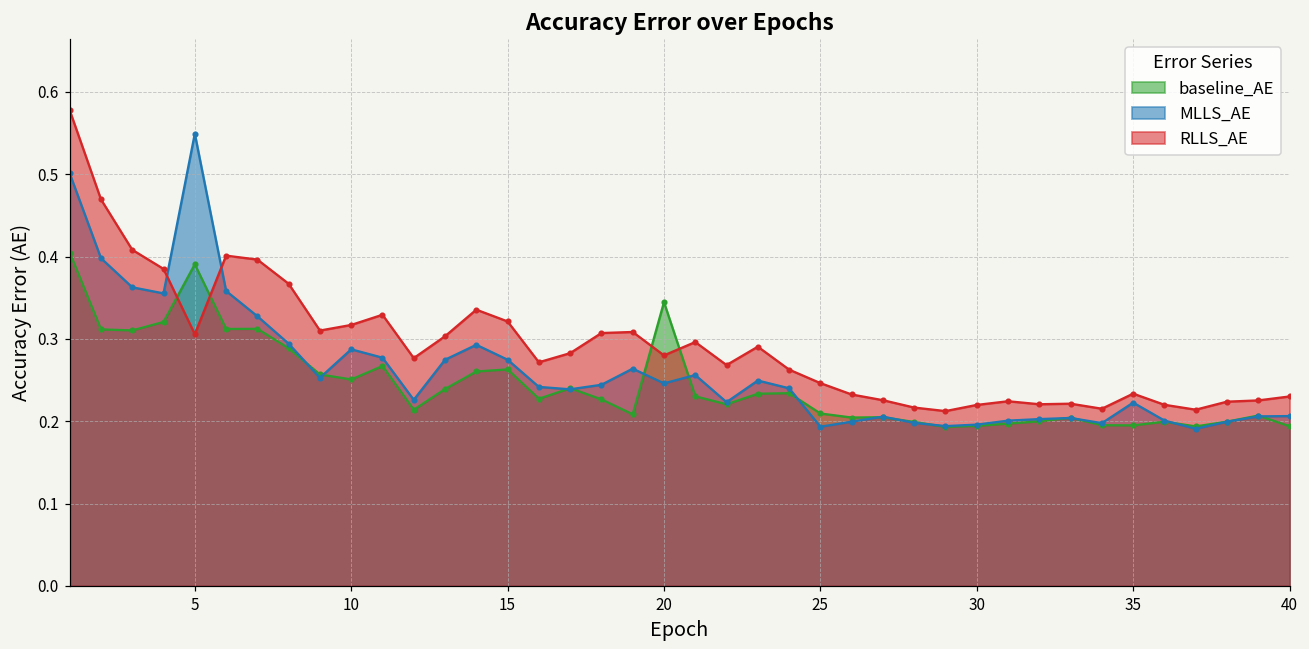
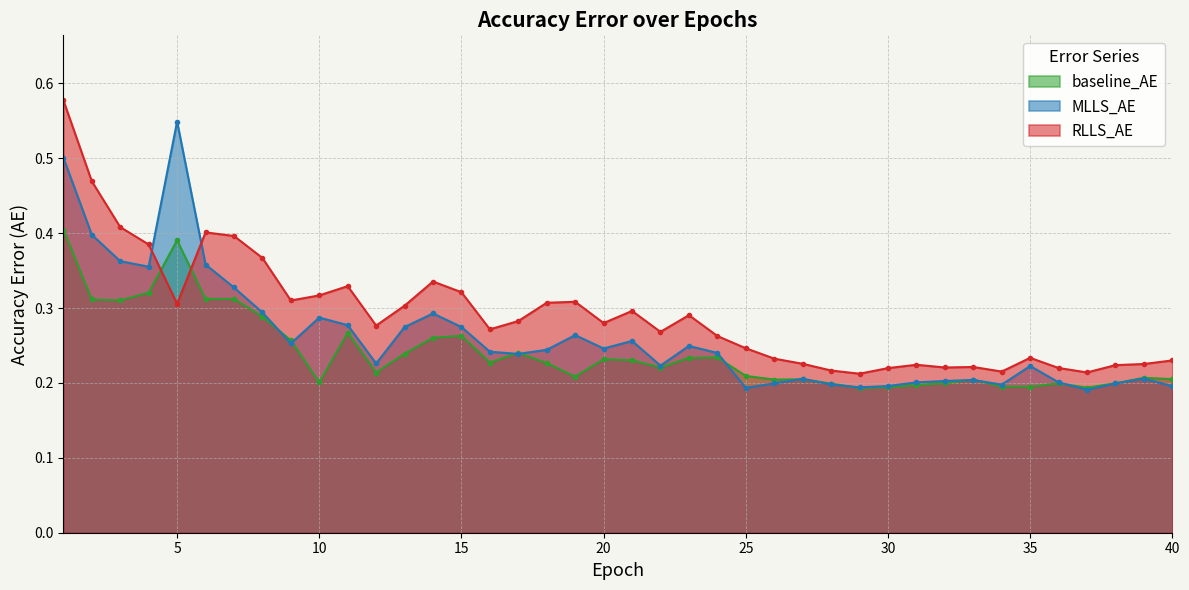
baseline_AE, 10: 0.25 -> 0.20
baseline_AE, 20: 0.34 -> 0.23
baseline_AE, 40: 0.19 -> 0.21
MLLS_AE, 40: 0.21 -> 0.20
